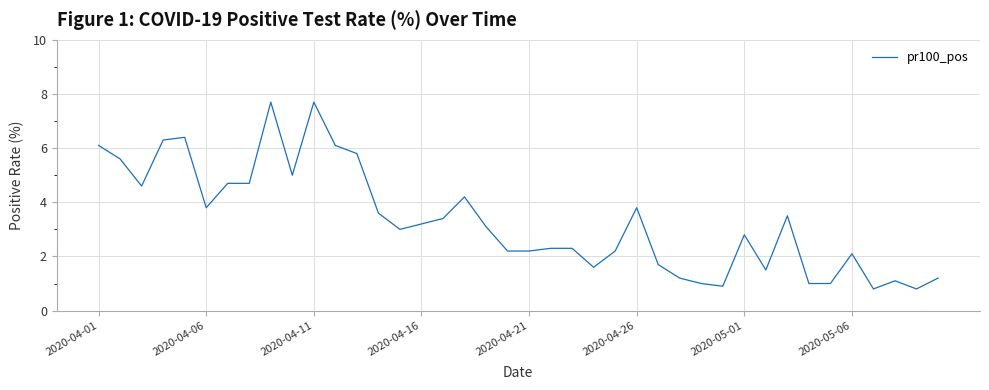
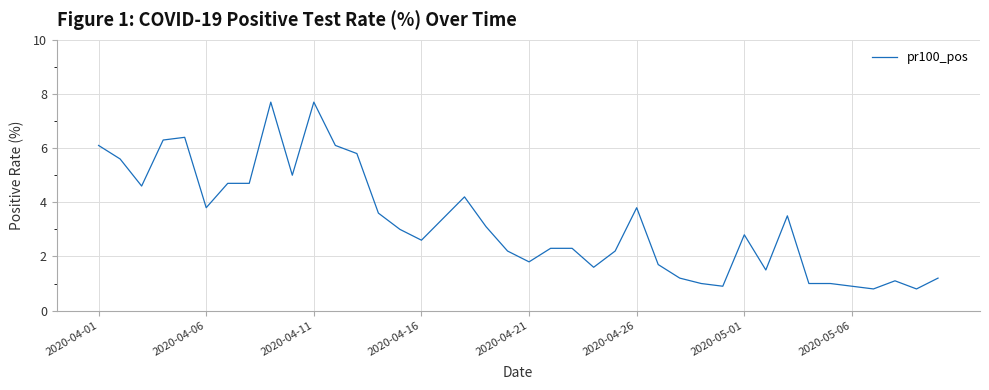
2020-04-16: 3.2 -> 2.6
2020-04-21: 2.2 -> 1.8
2020-05-06: 2.1 -> 0.9
